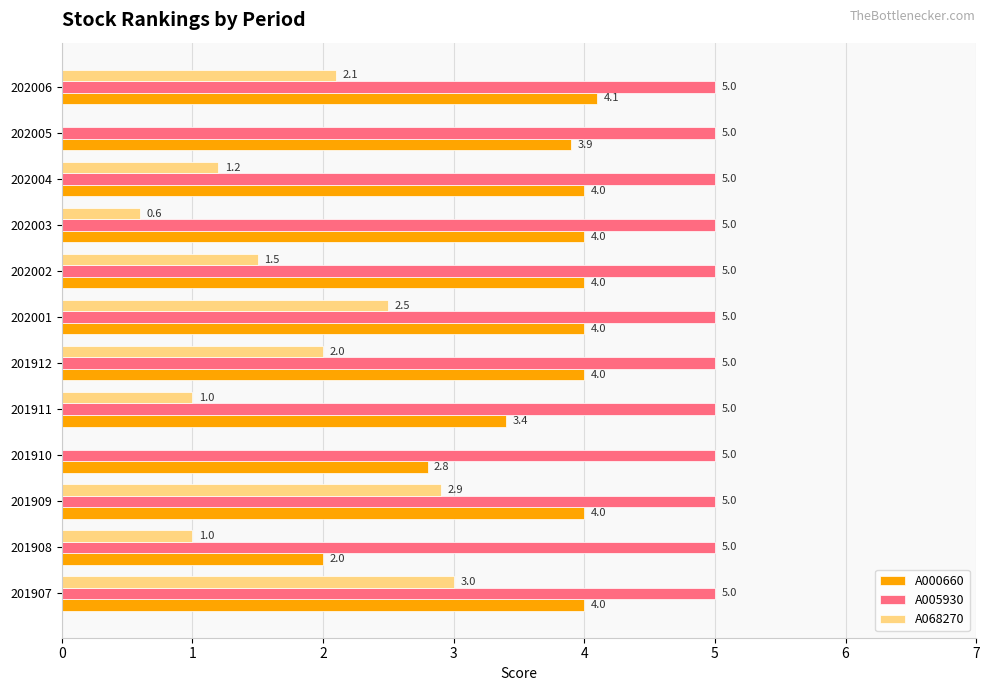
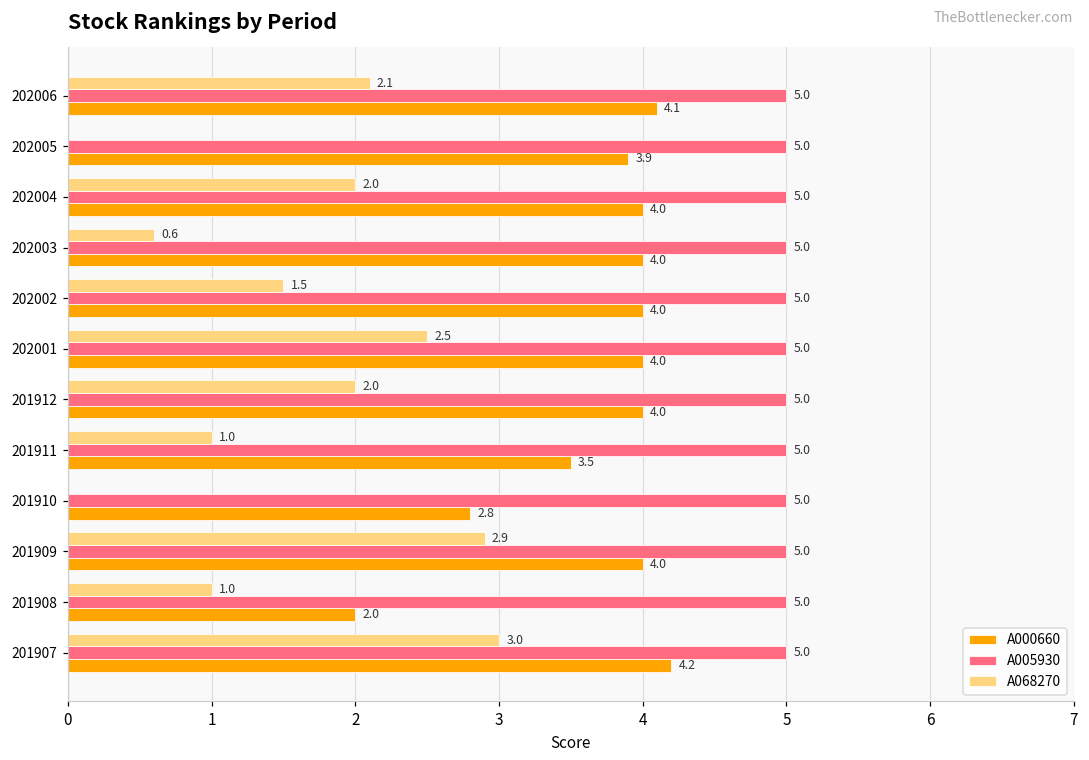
A068270, 202004: 1.2 -> 2.0
A000660, 201911: 3.4 -> 3.5
A000660, 201907: 4.0 -> 4.2
